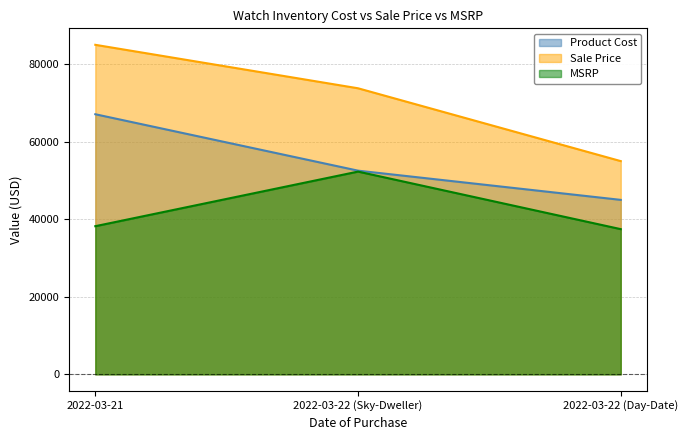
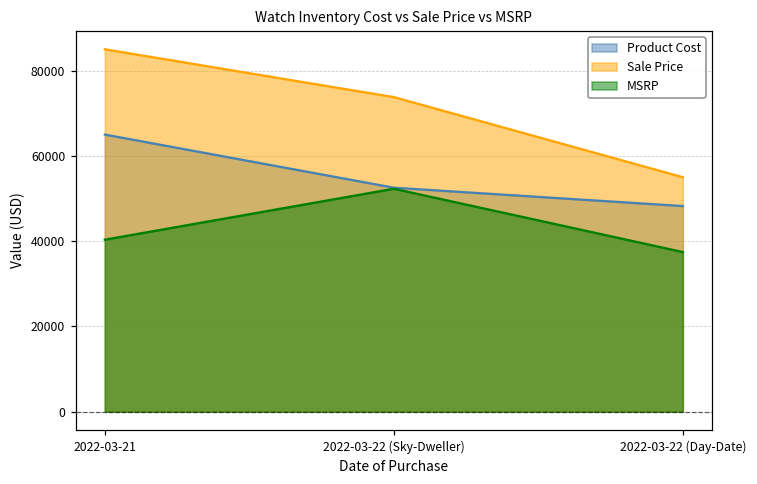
Product Cost, 2022-03-21: 67000 -> 65000
MSRP, 2022-03-21: 38000 -> 40000
Product Cost, 2022-03-22 (Day-Date): 45000 -> 48000
